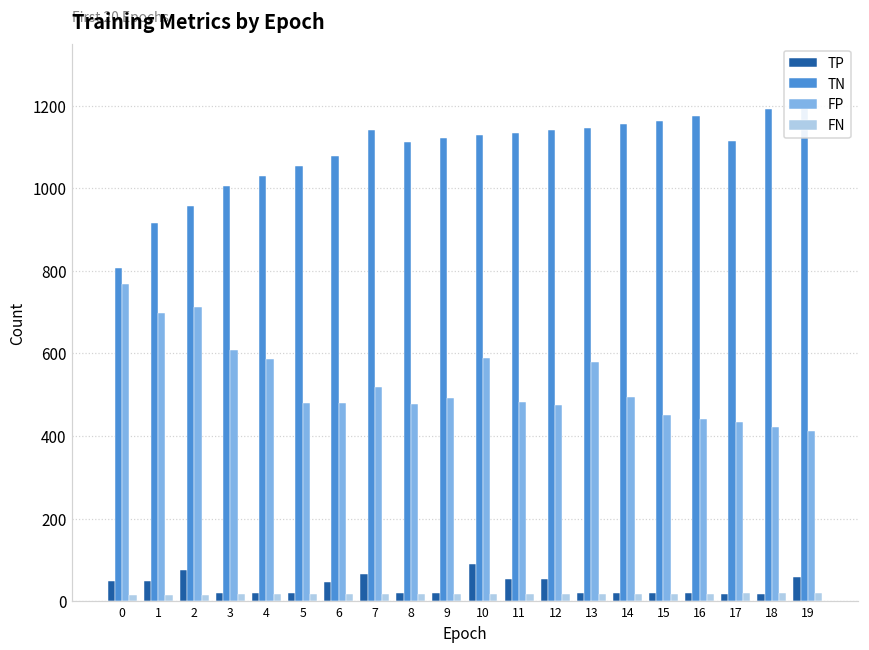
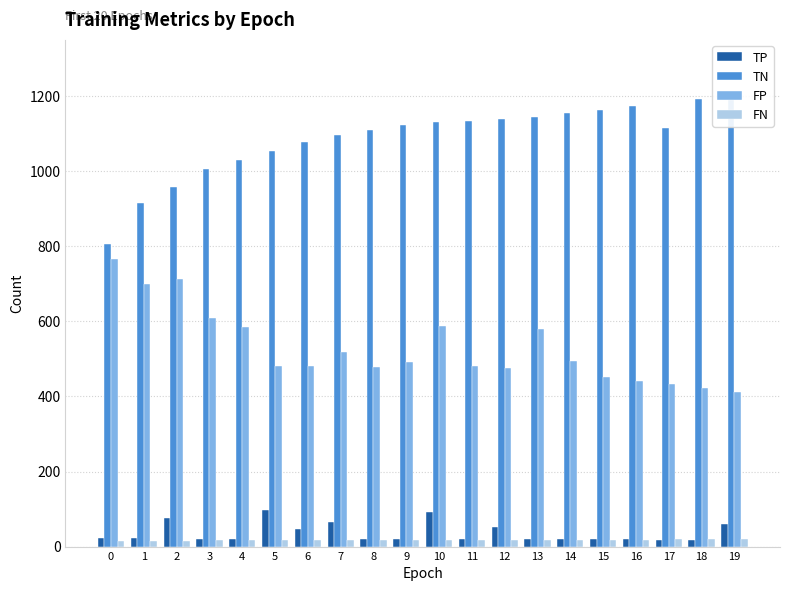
TP, 0: 50 -> 20
TP, 1: 50 -> 20
TP, 5: 20 -> 100
TN, 7: 1140 -> 1100
TP, 11: 50 -> 20
